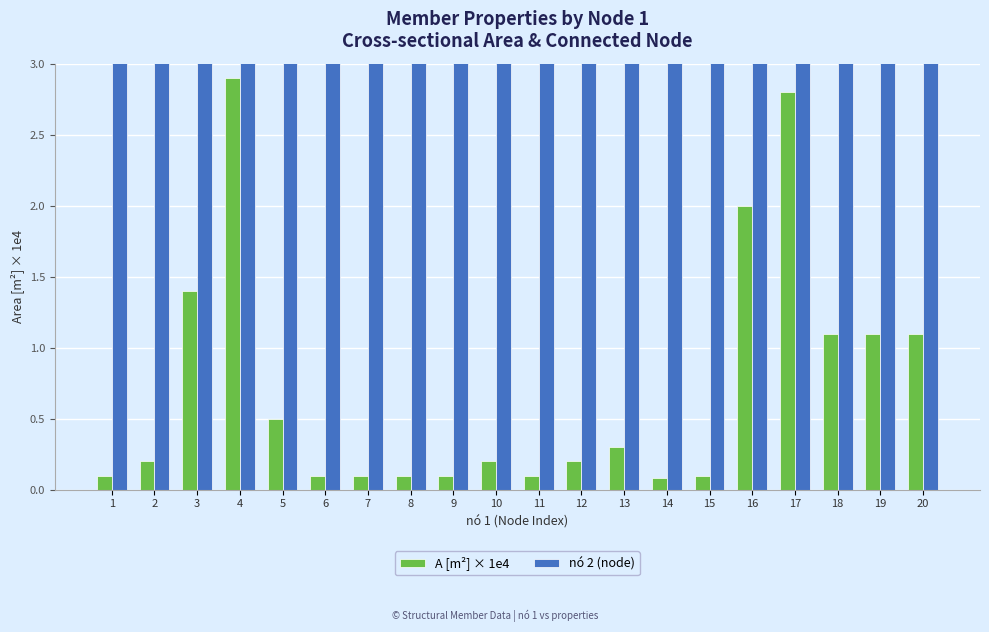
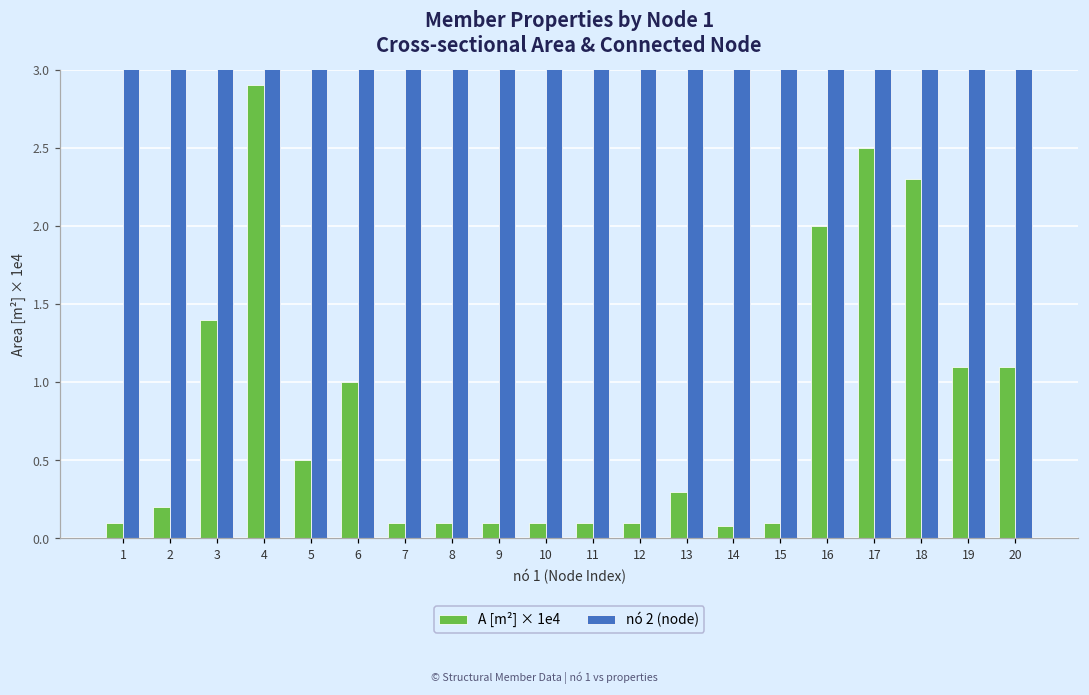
A [m²] × 1e4, 6: 0.1 -> 1.0
A [m²] × 1e4, 10: 0.2 -> 0.1
A [m²] × 1e4, 12: 0.2 -> 0.1
A [m²] × 1e4, 17: 2.8 -> 2.5
A [m²] × 1e4, 18: 1.1 -> 2.3
